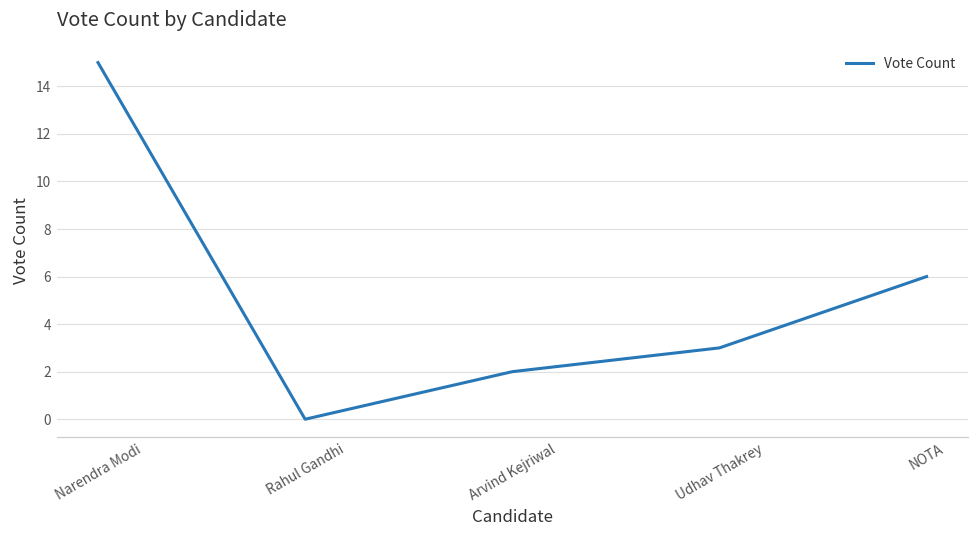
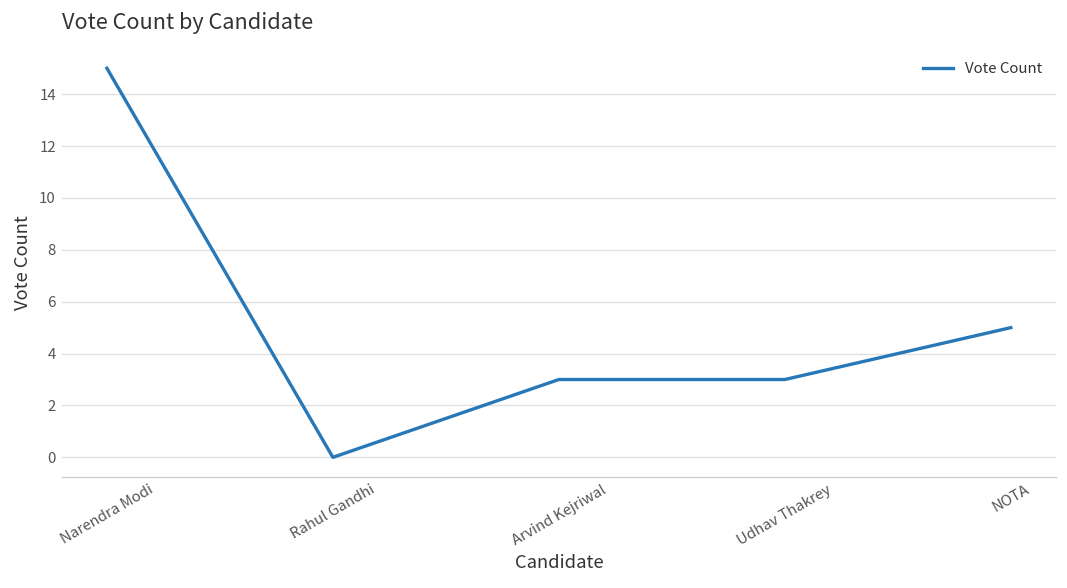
Arvind Kejriwal: 2 -> 3
NOTA: 6 -> 5
